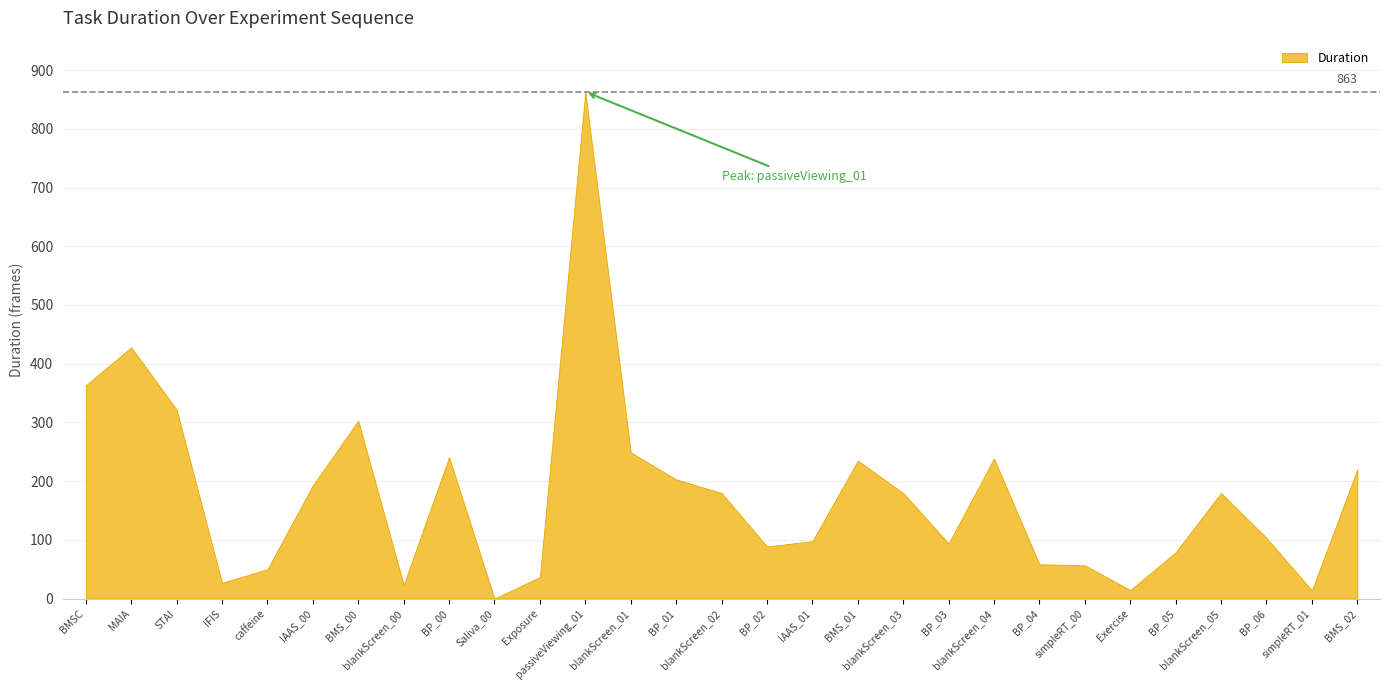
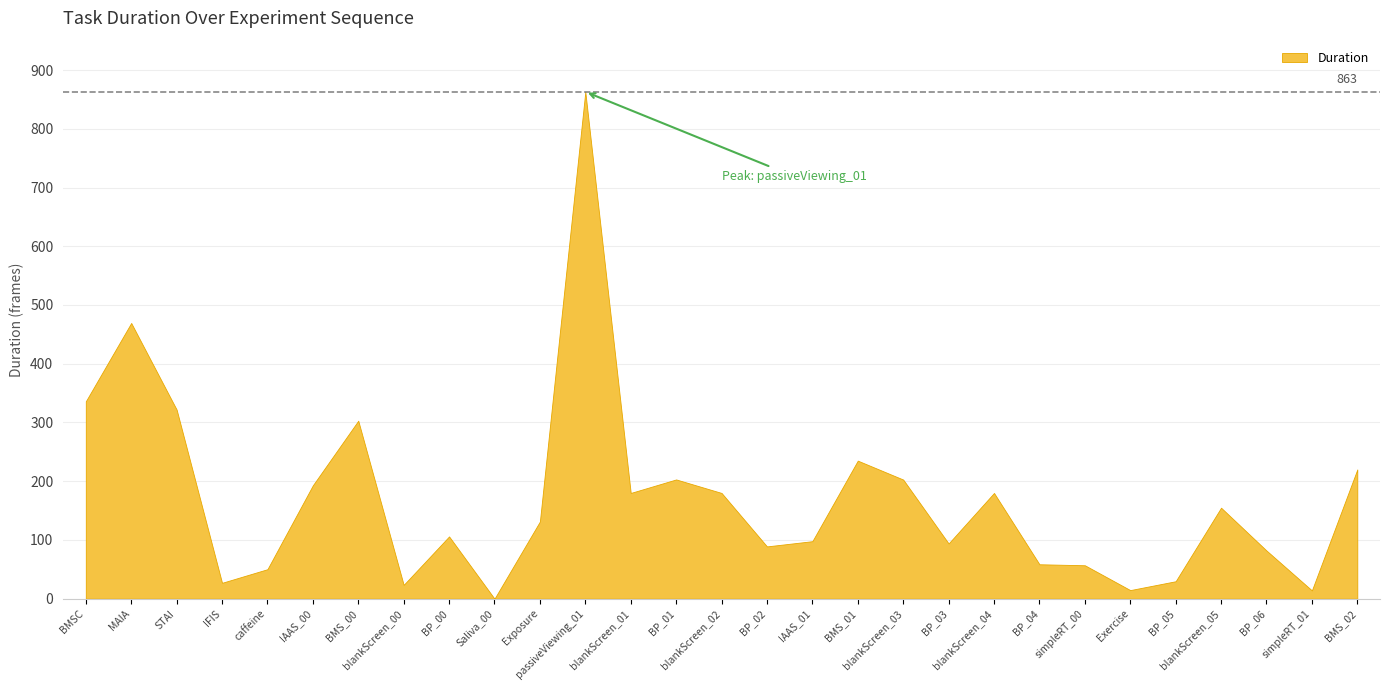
BMSC: 360 -> 340
MAIA: 430 -> 470
BP_00: 240 -> 110
Exposure: 40 -> 130
blankScreen_01: 250 -> 180
blankScreen_03: 180 -> 200
blankScreen_04: 240 -> 180
BP_05: 80 -> 30
blankScreen_05: 180 -> 150
BP_06: 100 -> 80
